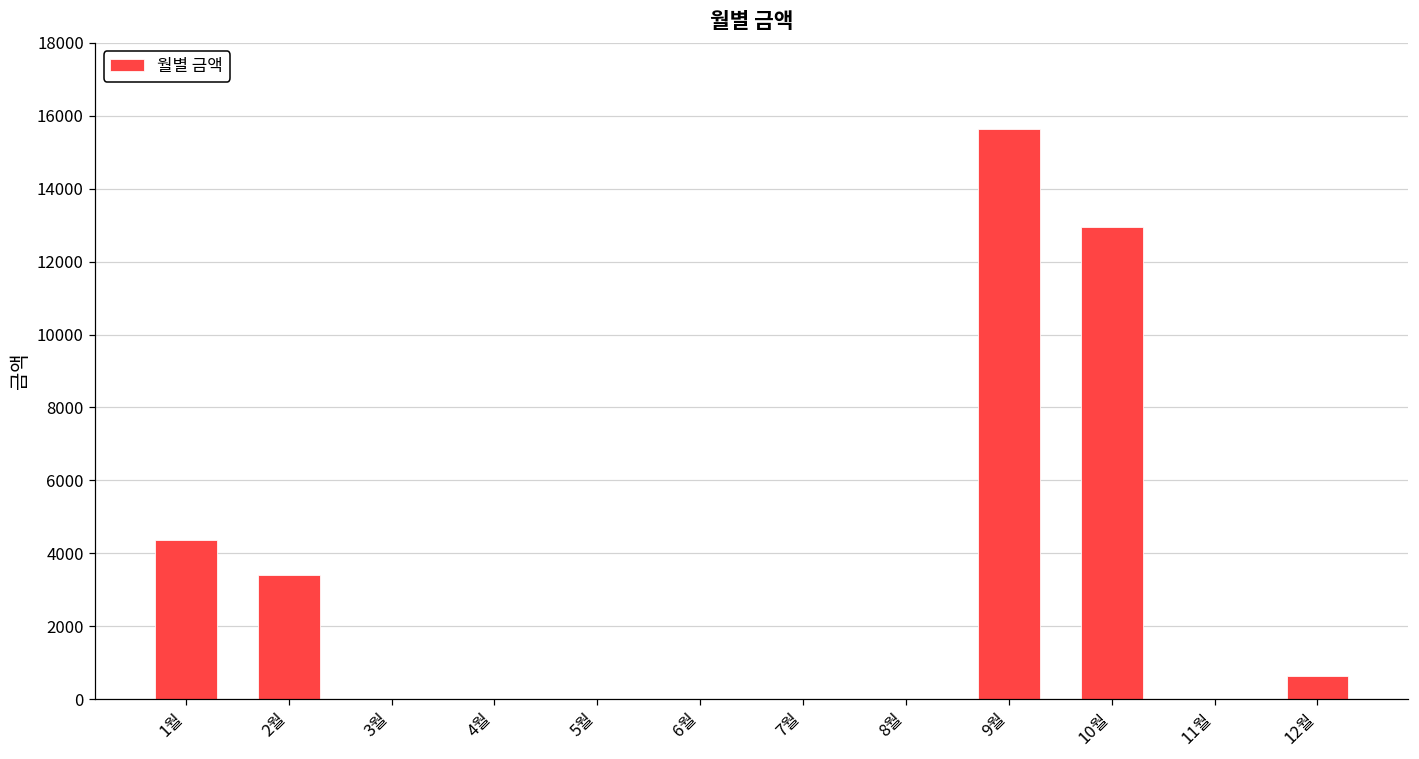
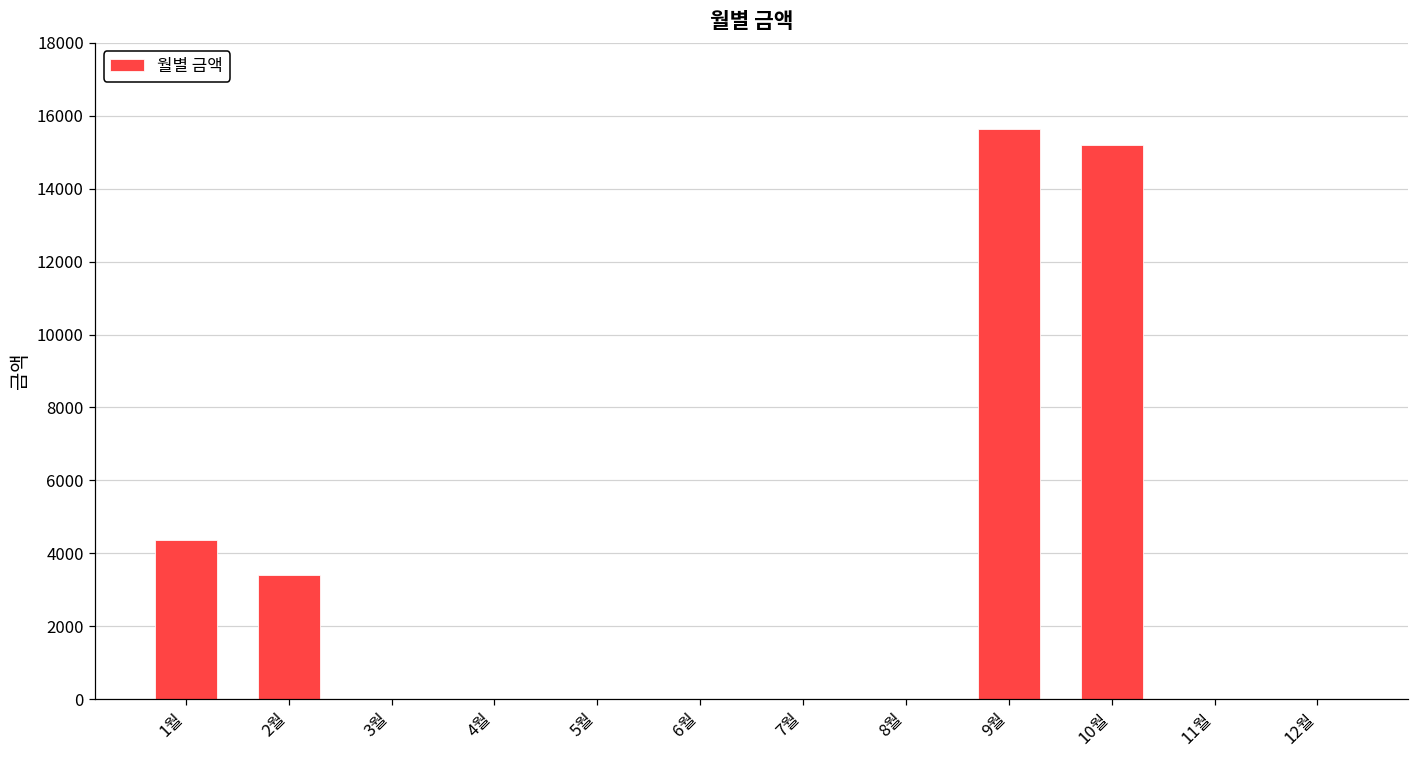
10월: 13000 -> 15200
12월: 600 -> 0
